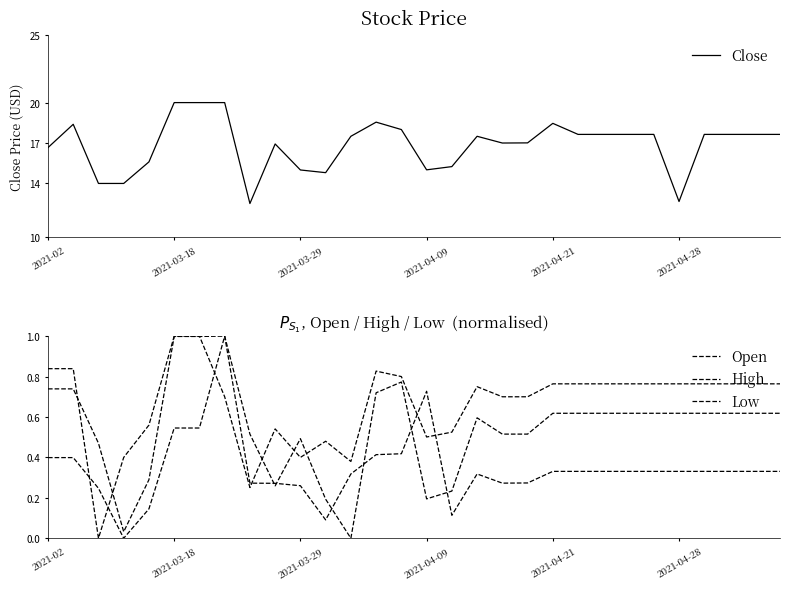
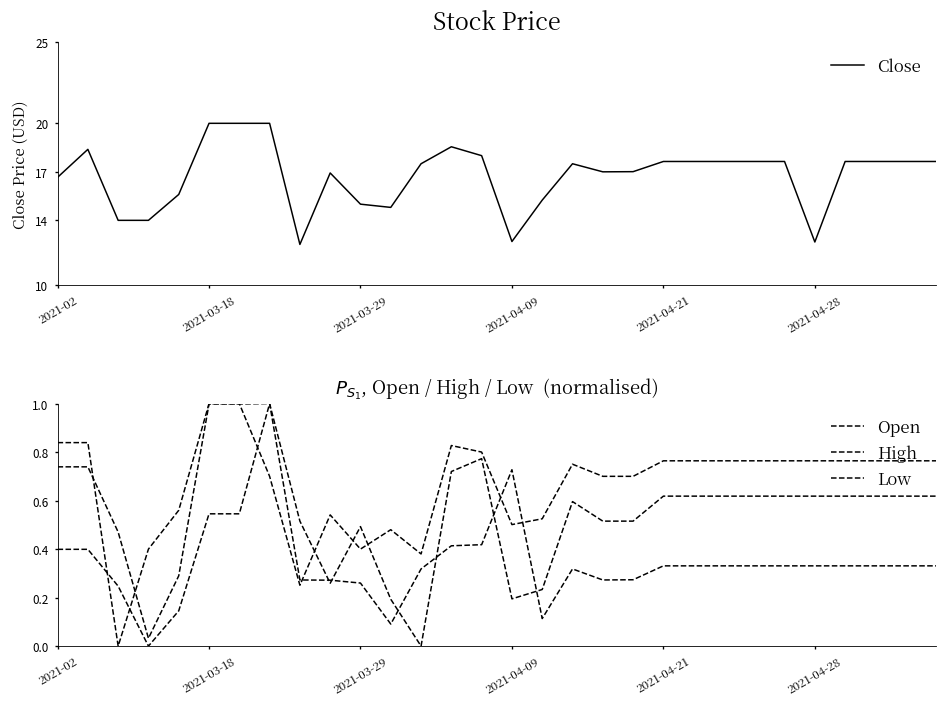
Stock Price, 2021-04-09: 15.0 -> 12.7
Stock Price, 2021-04-21: 18.5 -> 17.6
